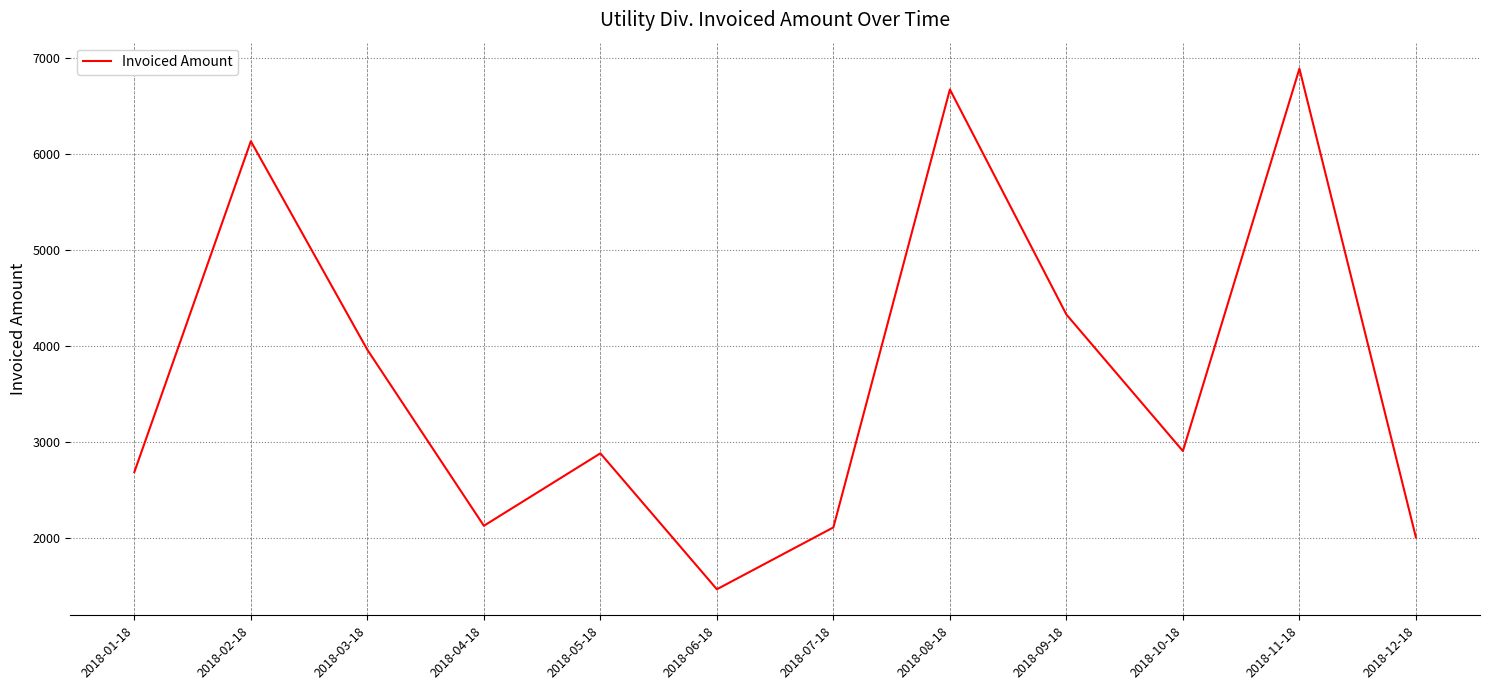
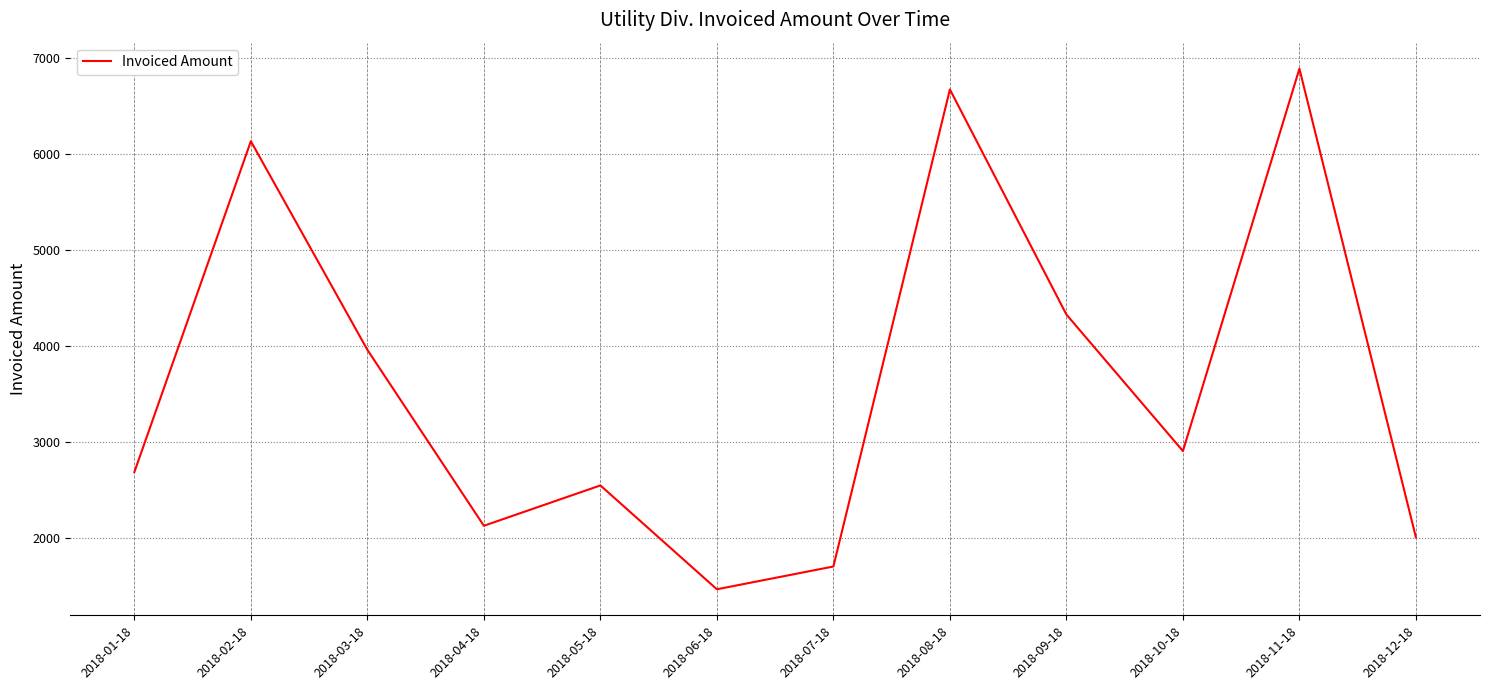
2018-05-18: 2900 -> 2500
2018-07-18: 2100 -> 1700
